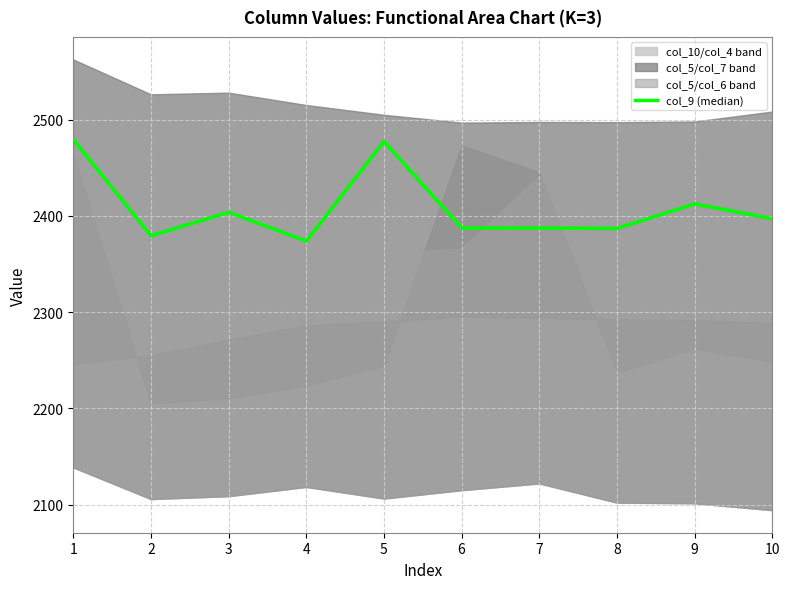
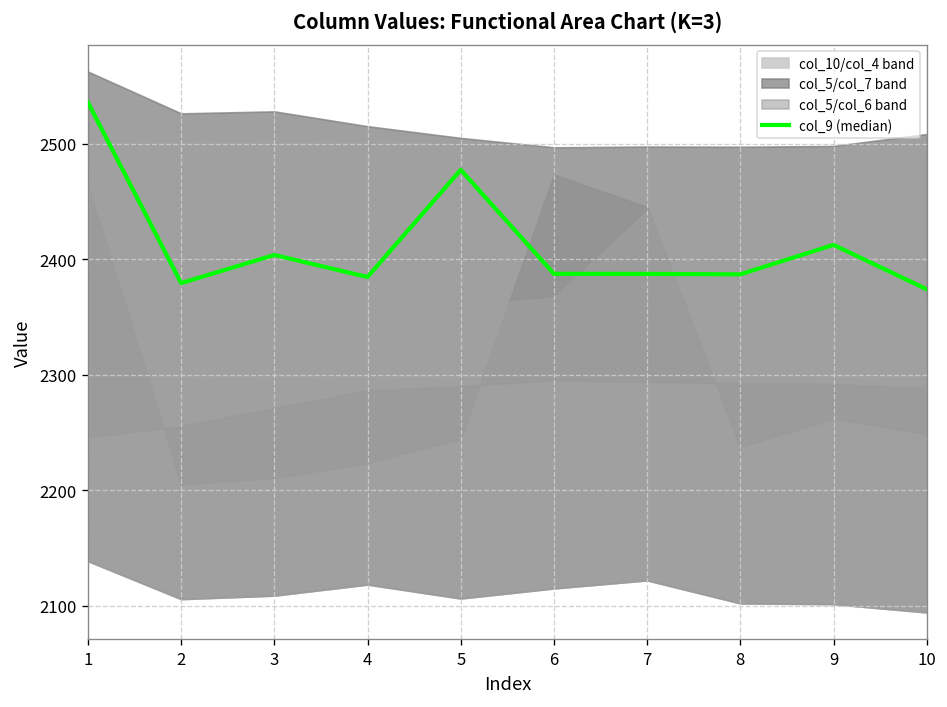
col_9 (median), 1: 2480 -> 2540
col_9 (median), 4: 2370 -> 2380
col_9 (median), 10: 2400 -> 2370
